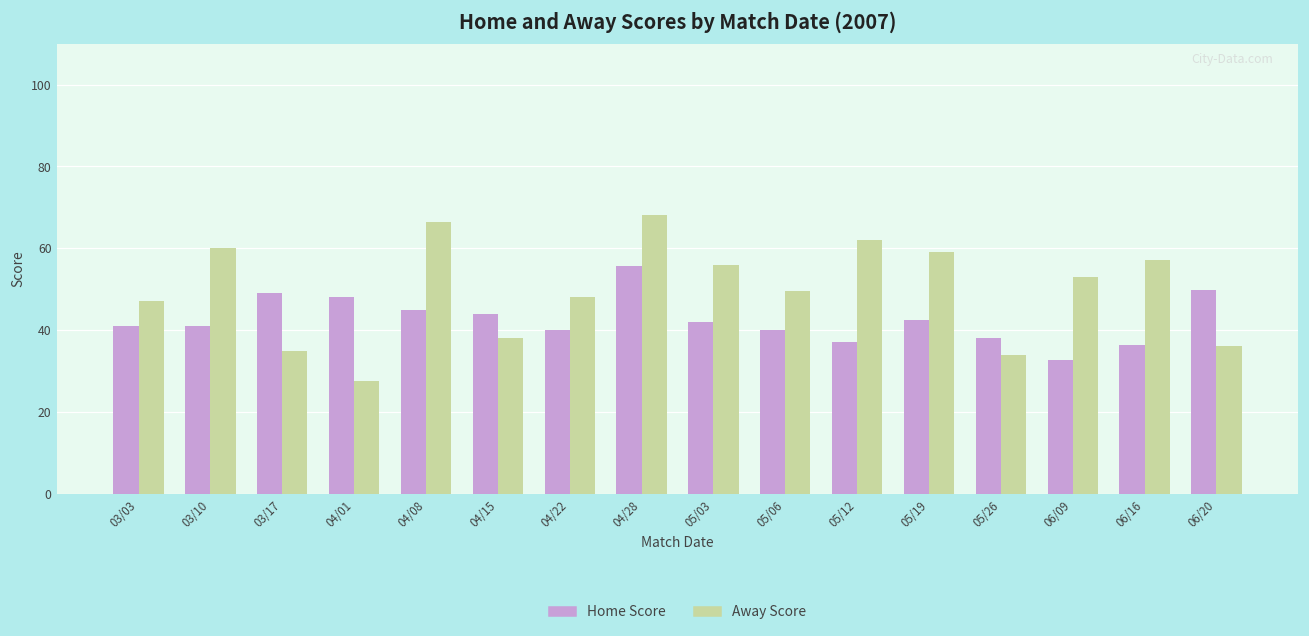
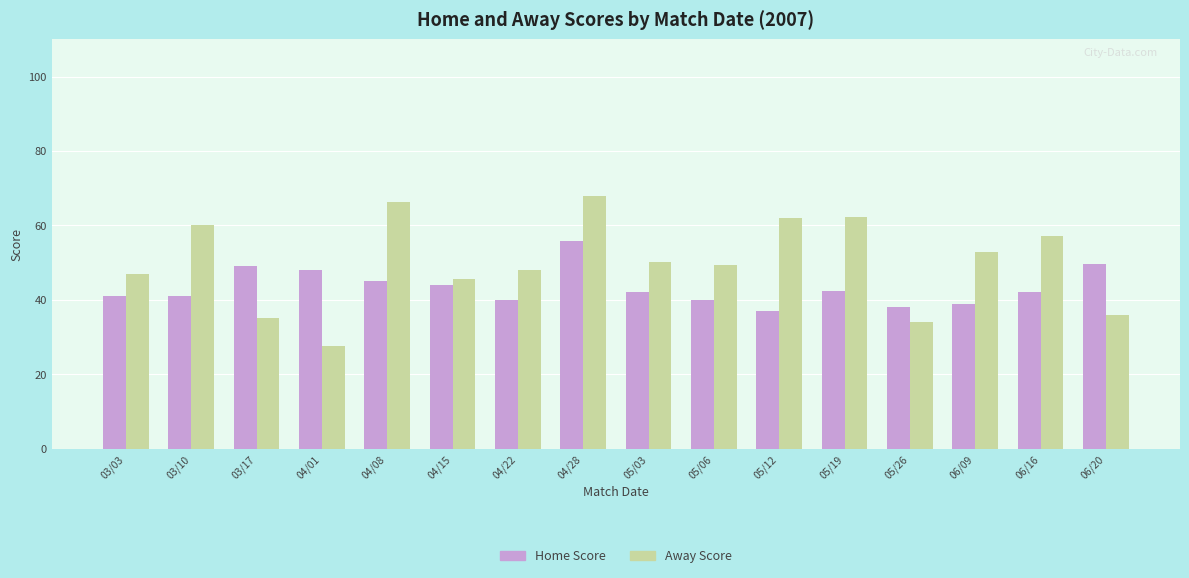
Away Score, 04/15: 38 -> 46
Away Score, 05/03: 56 -> 50
Away Score, 05/19: 59 -> 62
Home Score, 06/09: 33 -> 39
Home Score, 06/16: 36 -> 42
